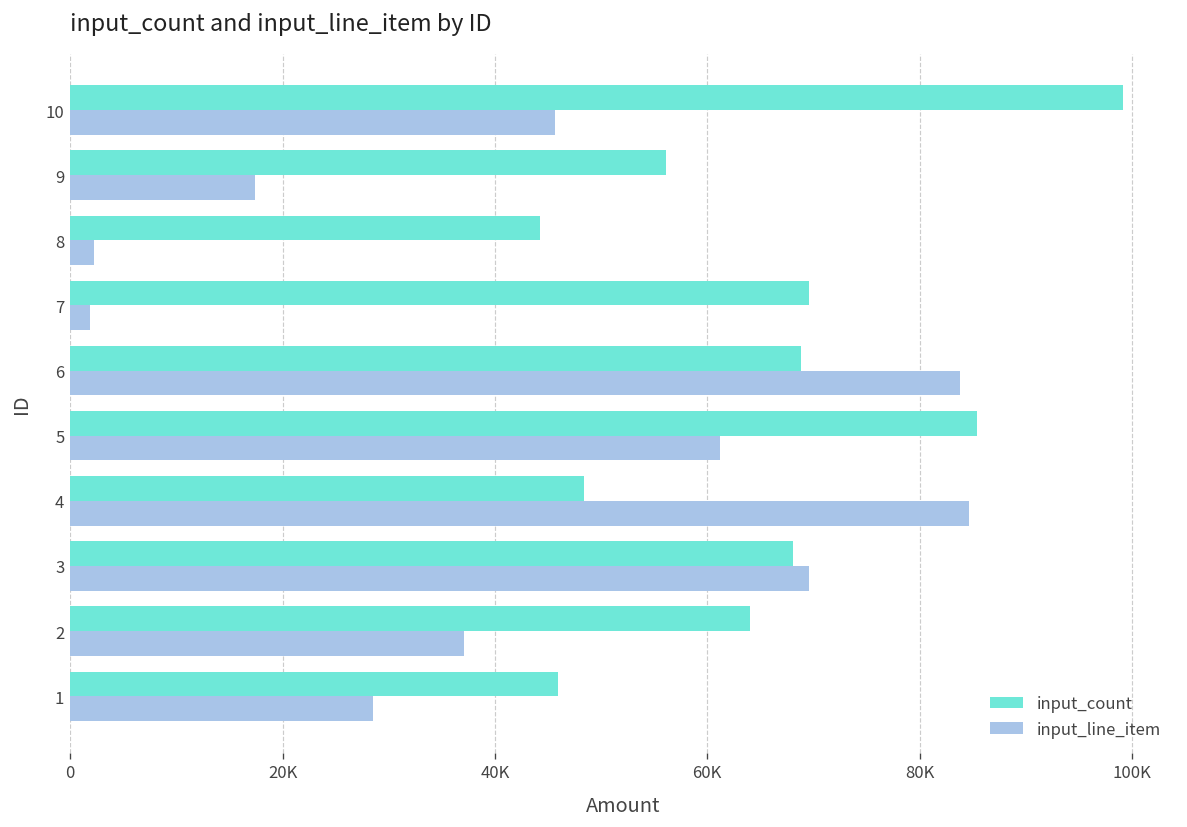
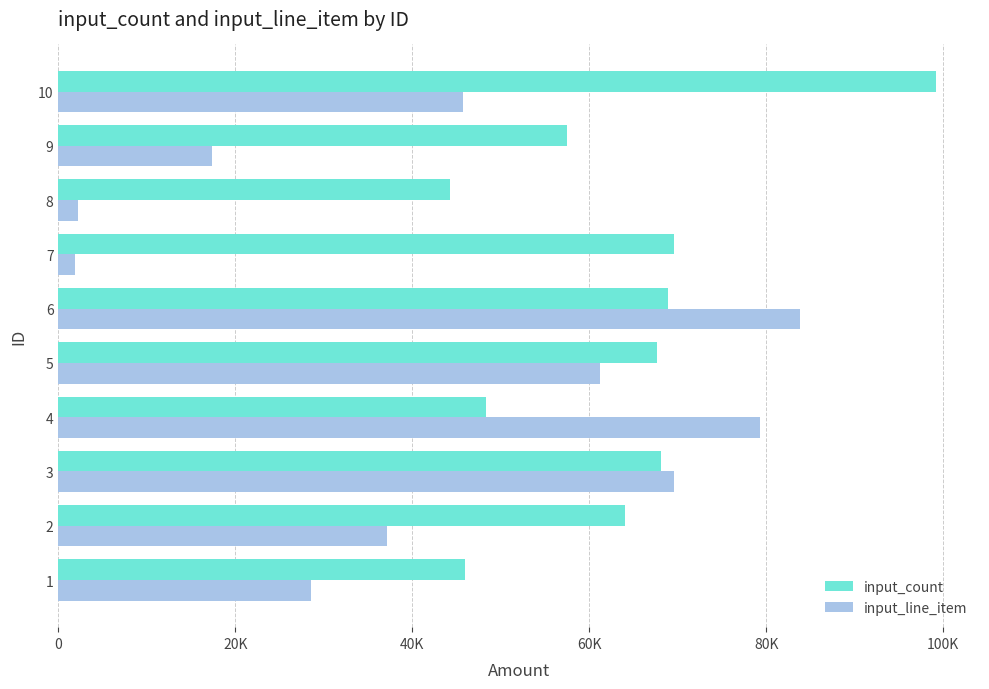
input_count, 9: 56000 -> 58000
input_count, 5: 85000 -> 68000
input_line_item, 4: 85000 -> 79000
